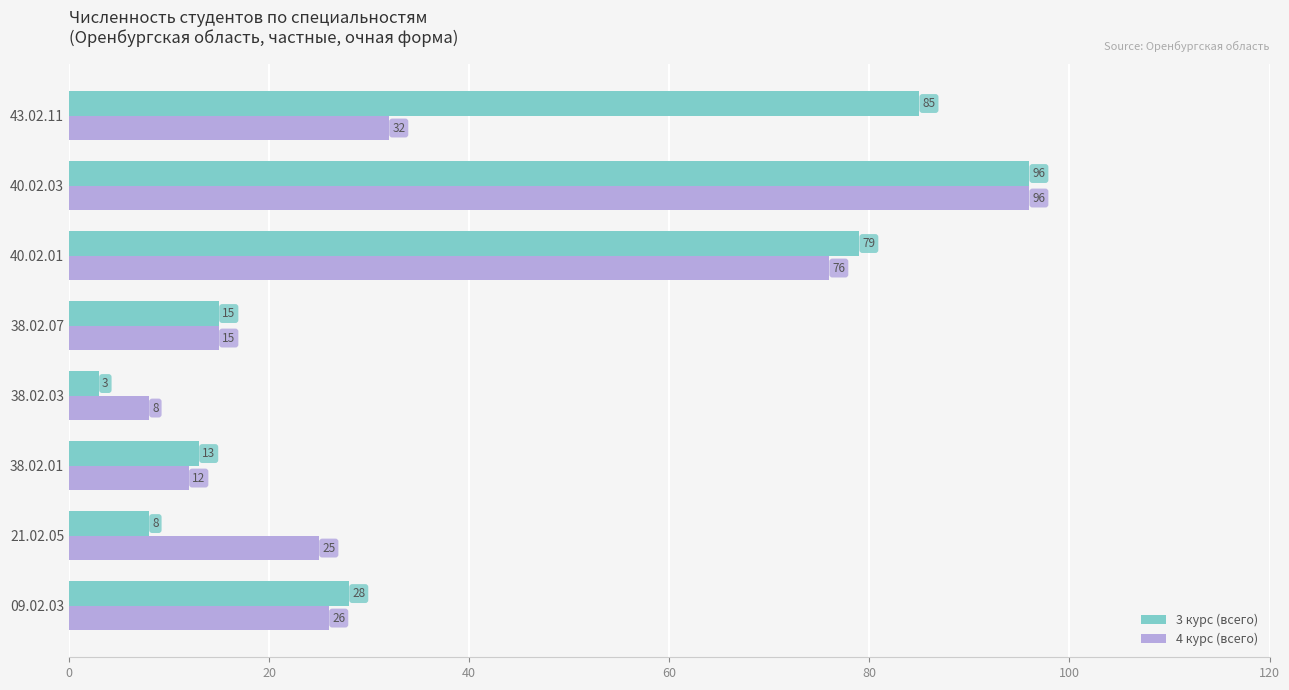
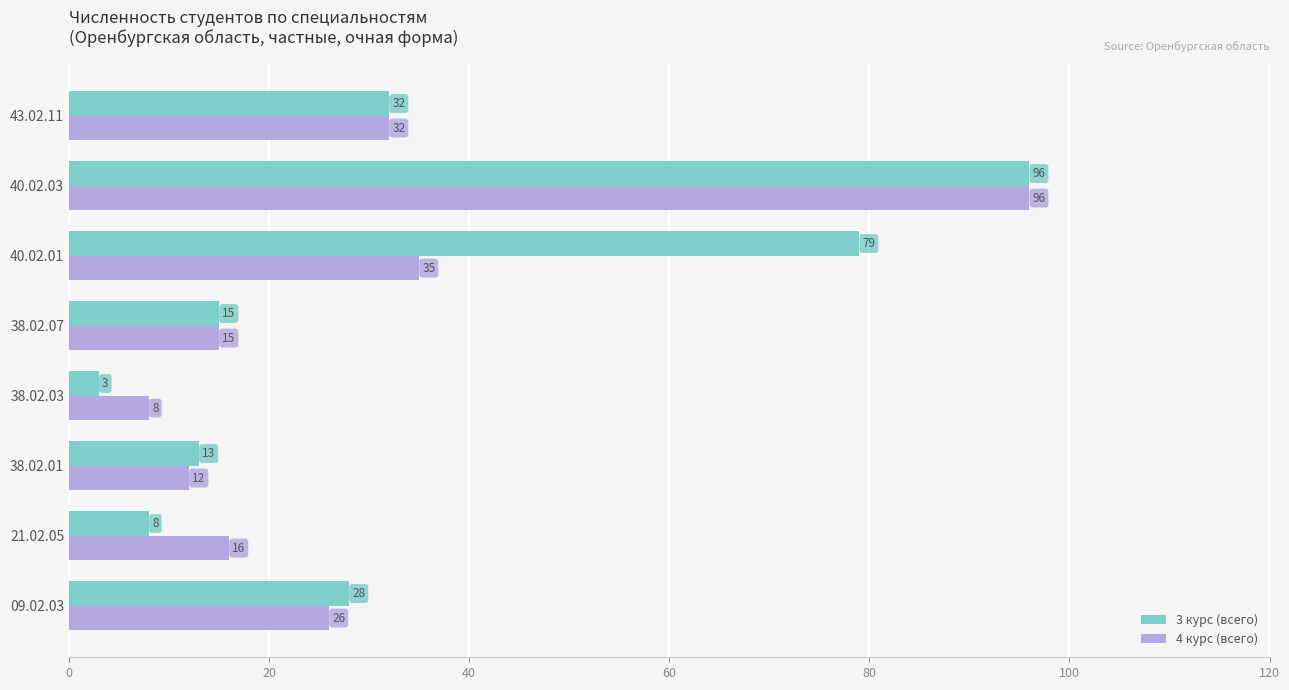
3 курс (всего), 43.02.11: 85 -> 32
4 курс (всего), 40.02.01: 76 -> 35
4 курс (всего), 21.02.05: 25 -> 16
